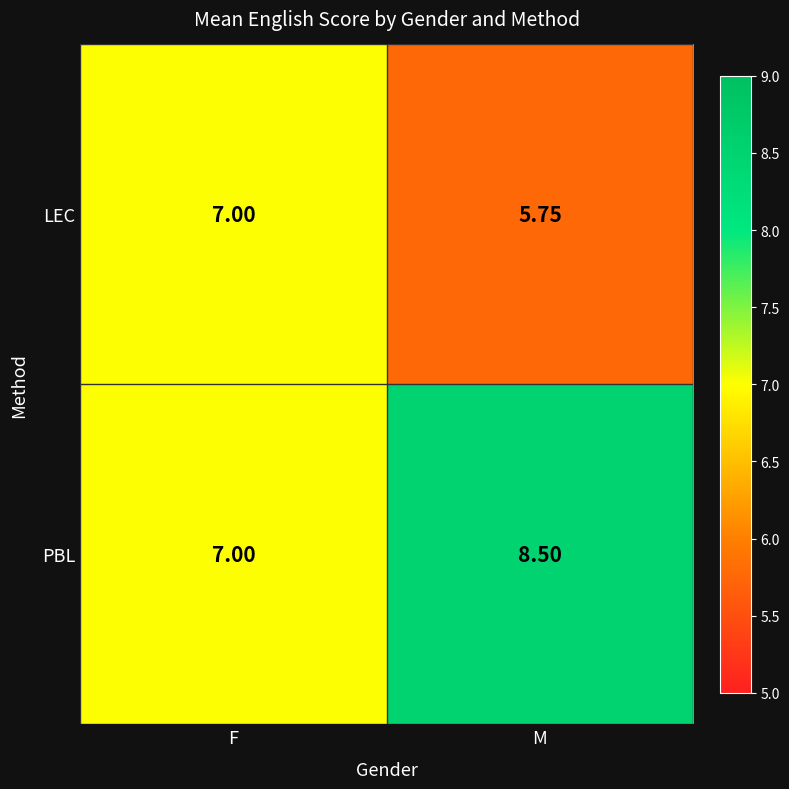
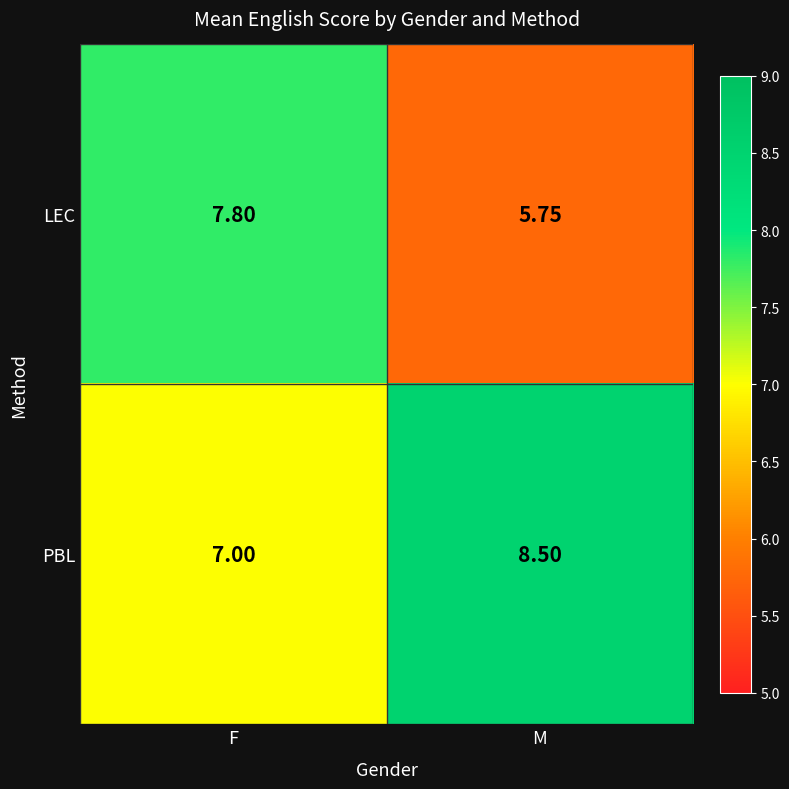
LEC, F: 7.00 -> 7.80
